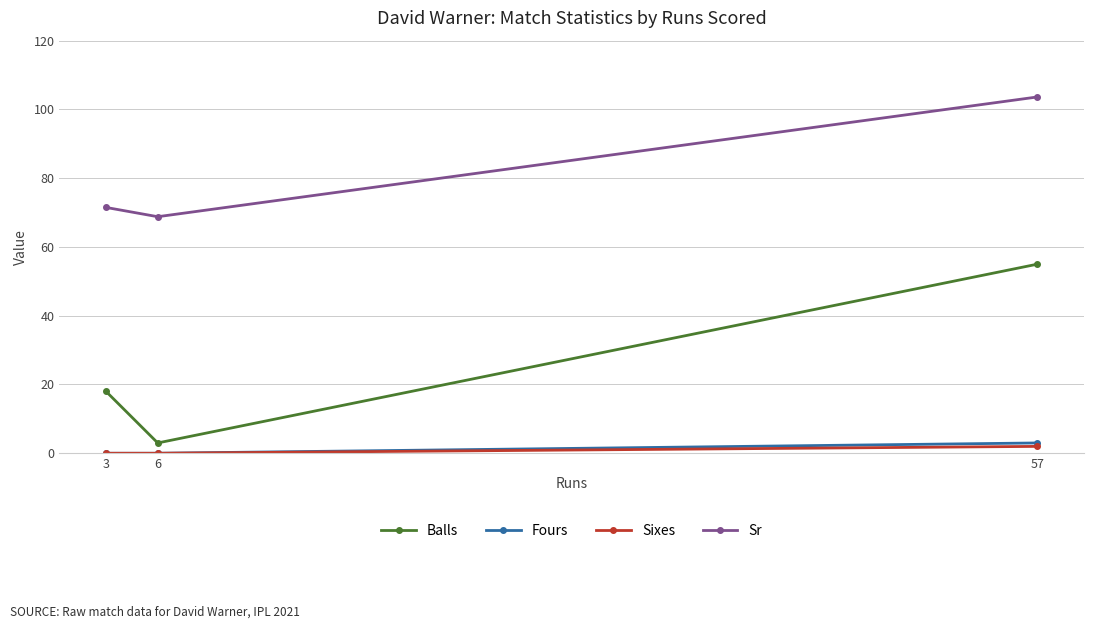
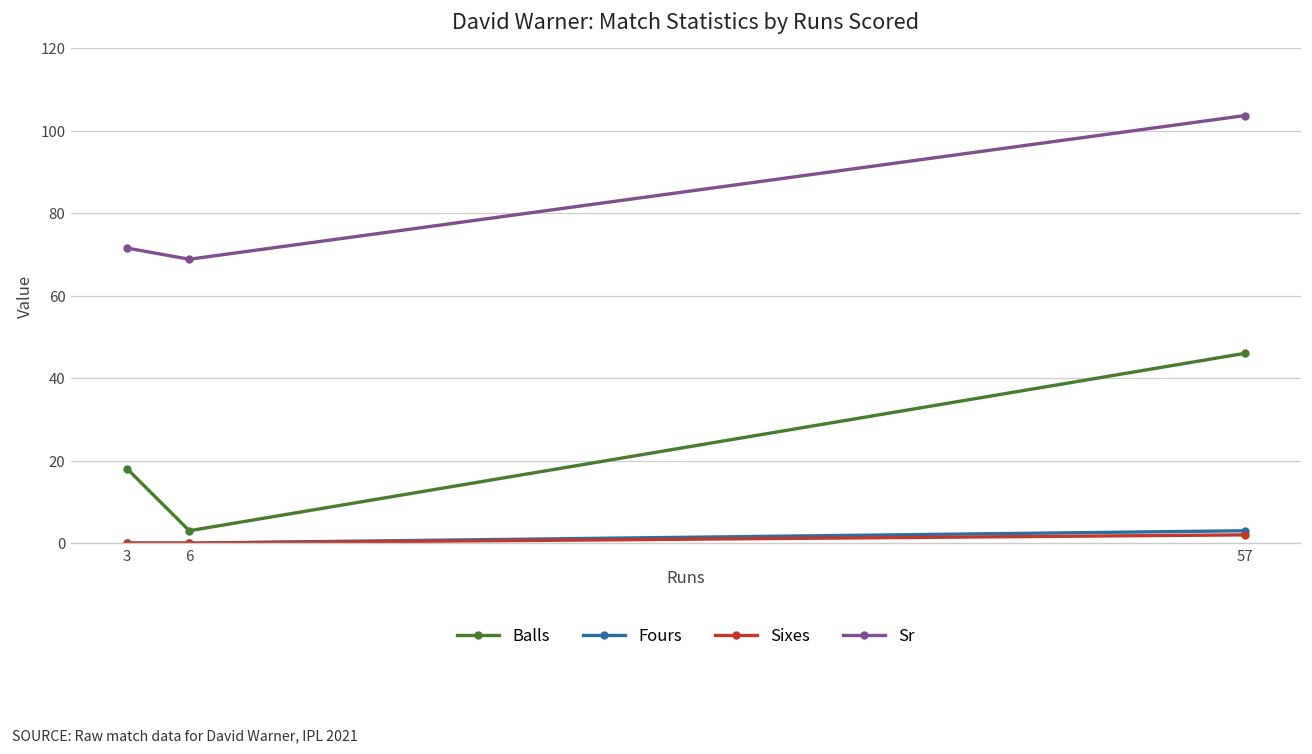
Balls, 57: 55 -> 46
